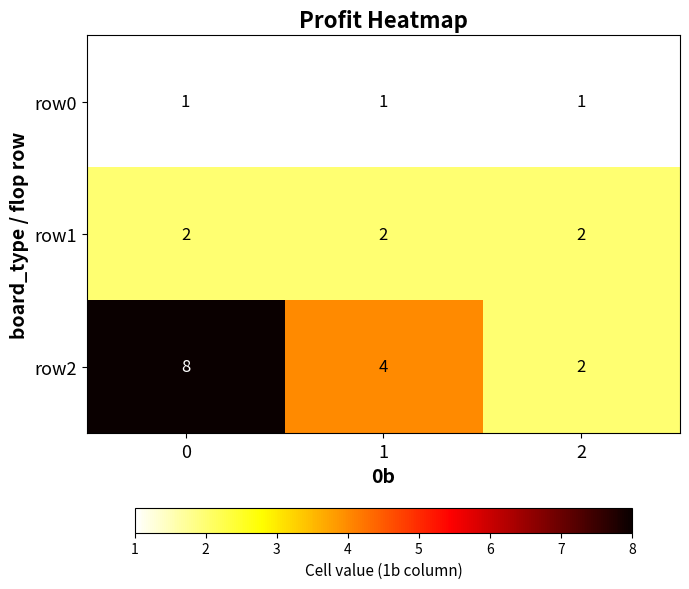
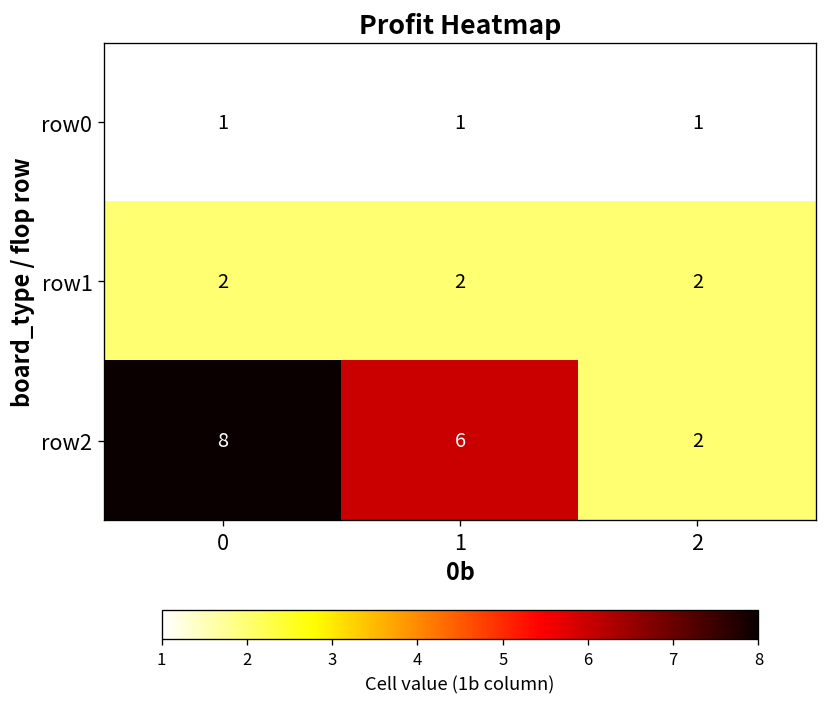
row2, 1: 4 -> 6
